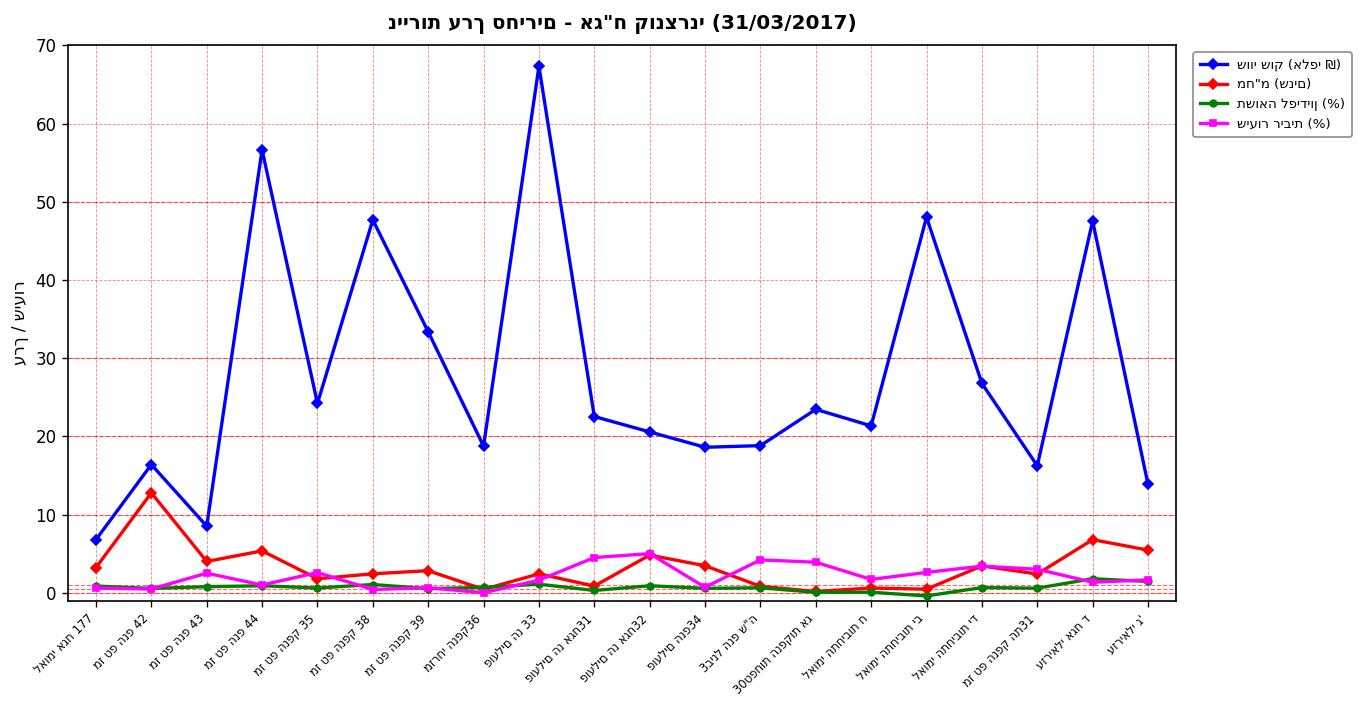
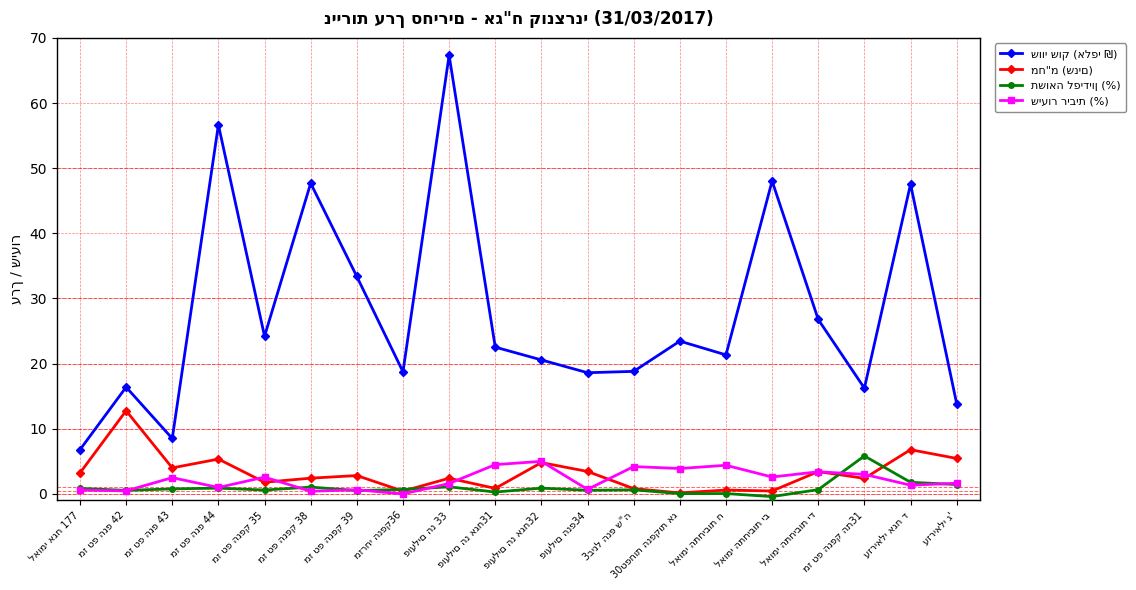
שיעור ריבית (%), לאומי התחיבות ח: 2 -> 4
תשואה לפידיון (%), מז טפ הנפק הת31: 1 -> 6
